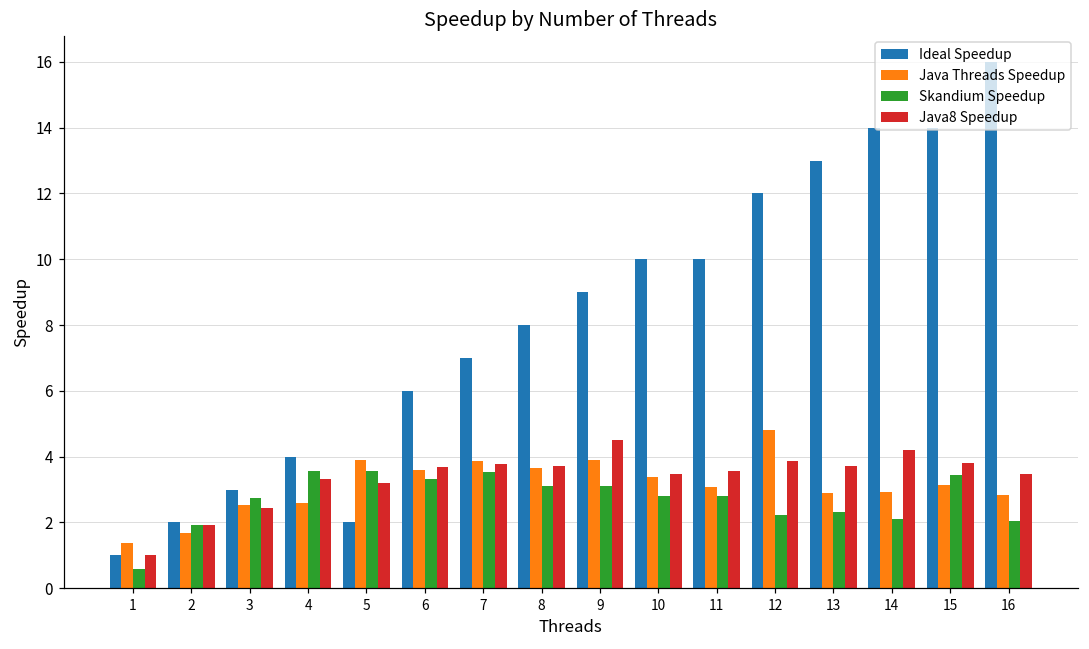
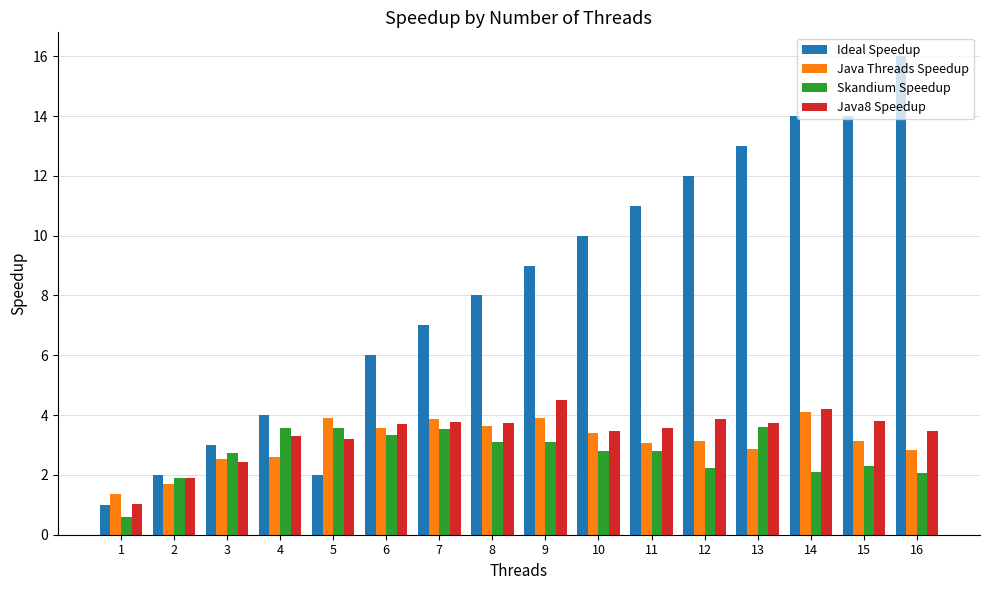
Ideal Speedup, 11: 10 -> 11
Java Threads Speedup, 12: 4.8 -> 3.1
Skandium Speedup, 13: 2.3 -> 3.6
Java Threads Speedup, 14: 2.9 -> 4.1
Skandium Speedup, 15: 3.4 -> 2.3
